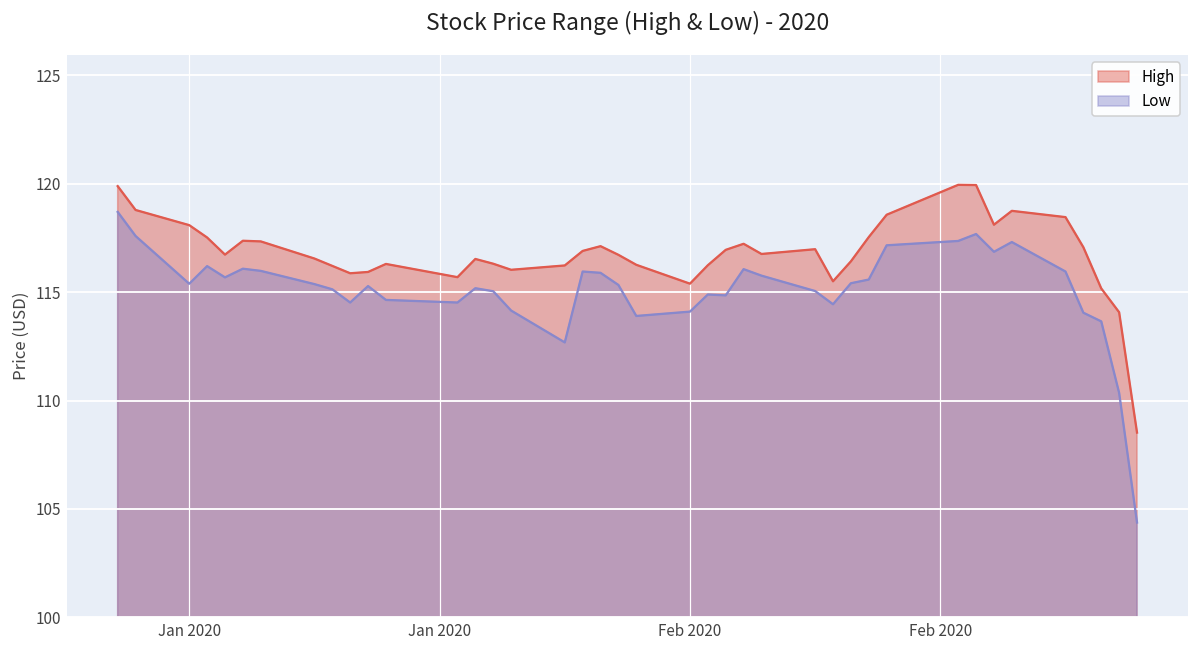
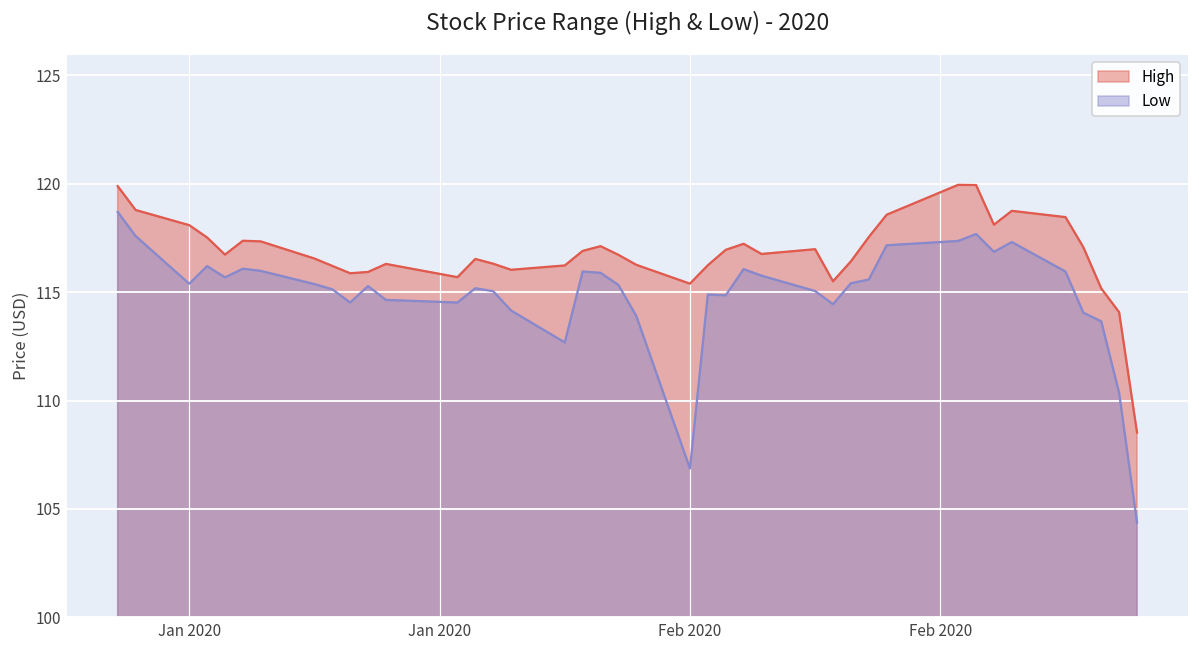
Low, Feb 2020: 114.1 -> 106.9
